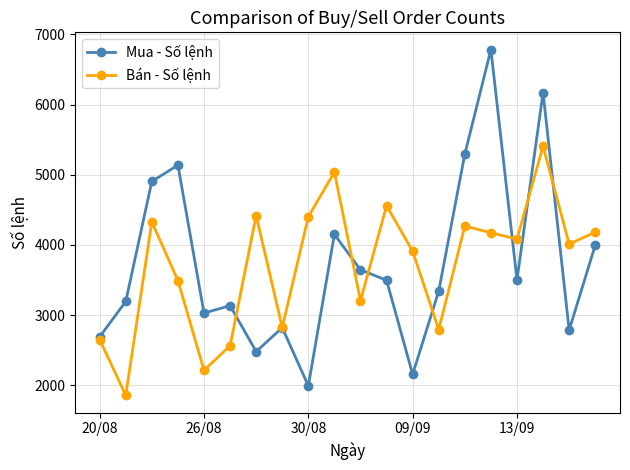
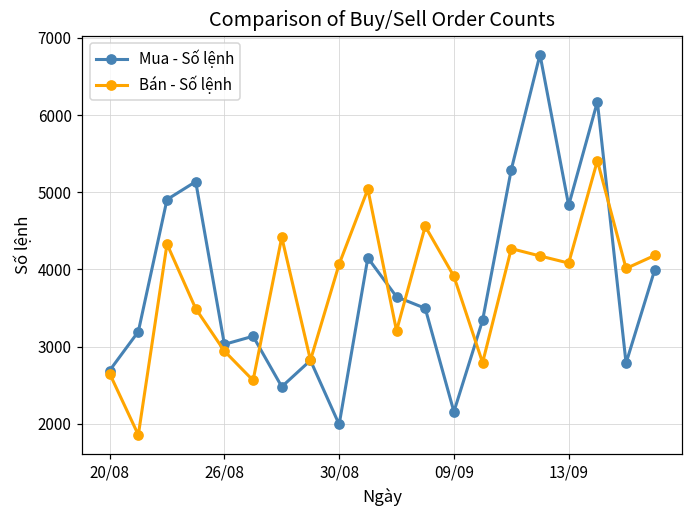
Bán - Số lệnh, 26/08: 2200 -> 2900
Bán - Số lệnh, 30/08: 4400 -> 4100
Mua - Số lệnh, 13/09: 3500 -> 4800
